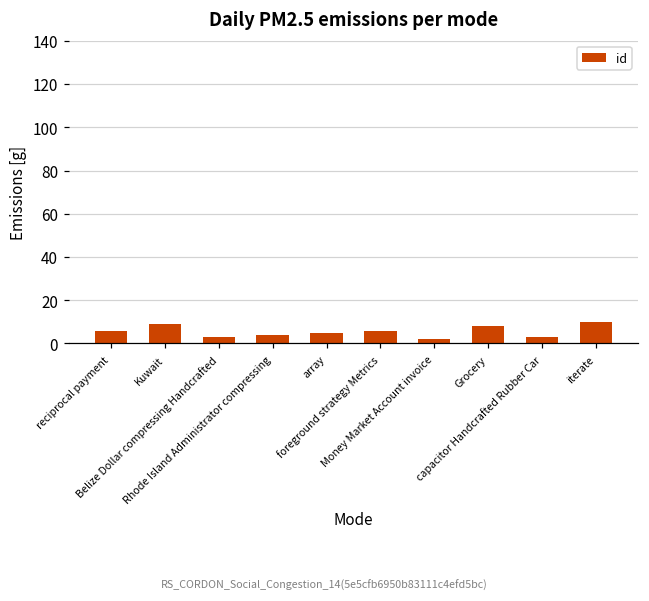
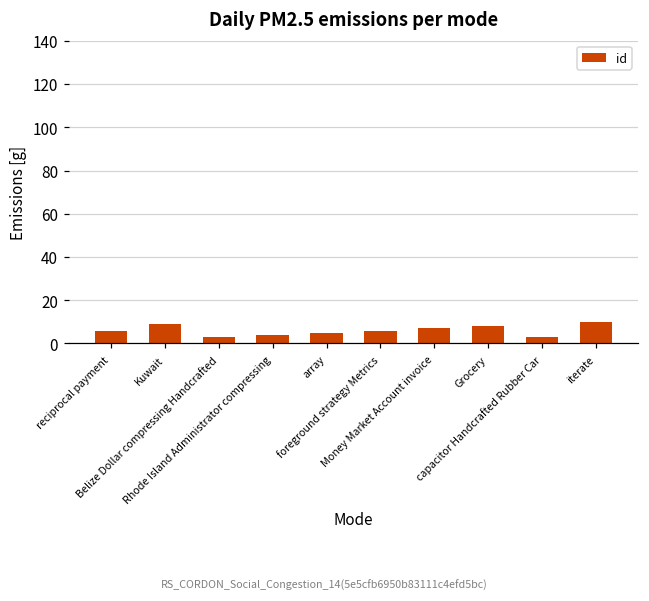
Money Market Account invoice: 2 -> 7
